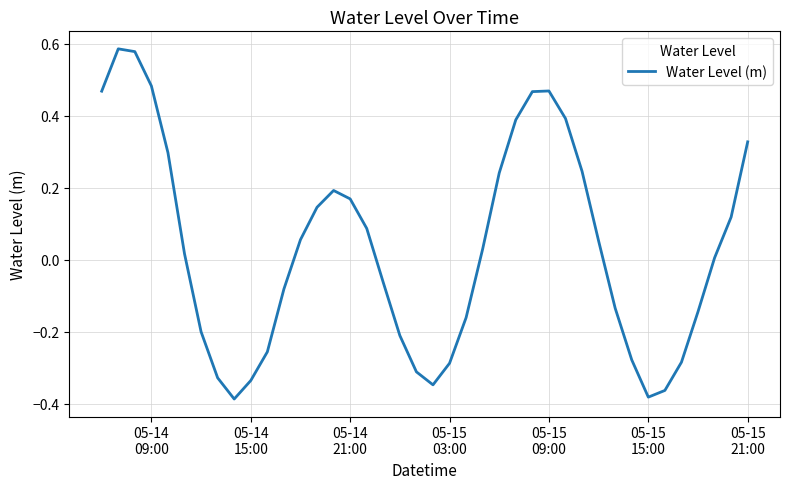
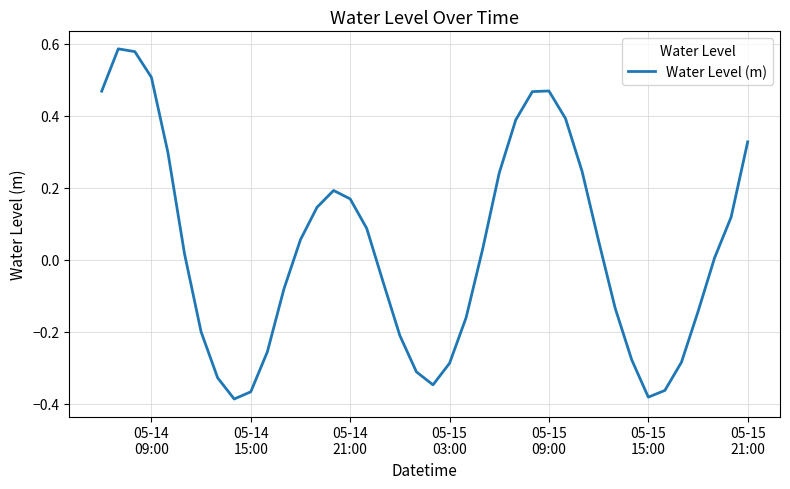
05-14 09:00: 0.48 -> 0.51
05-14 15:00: -0.34 -> -0.37
